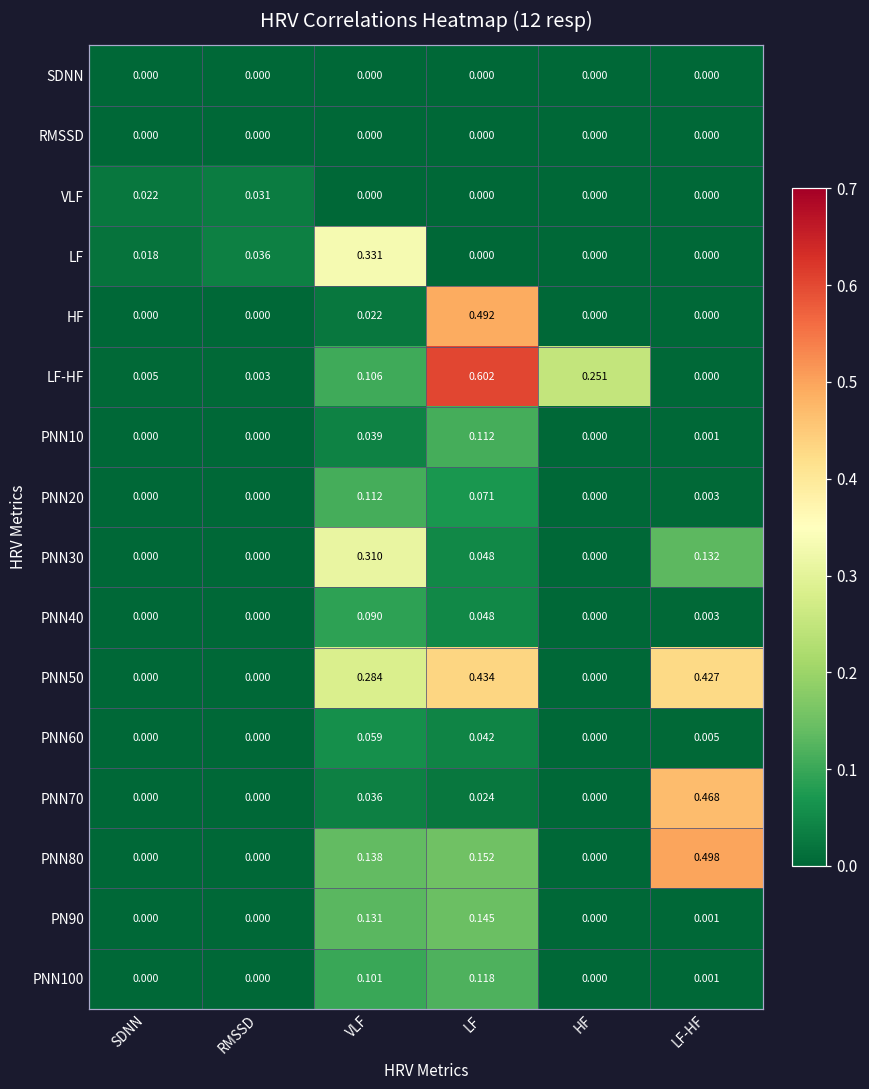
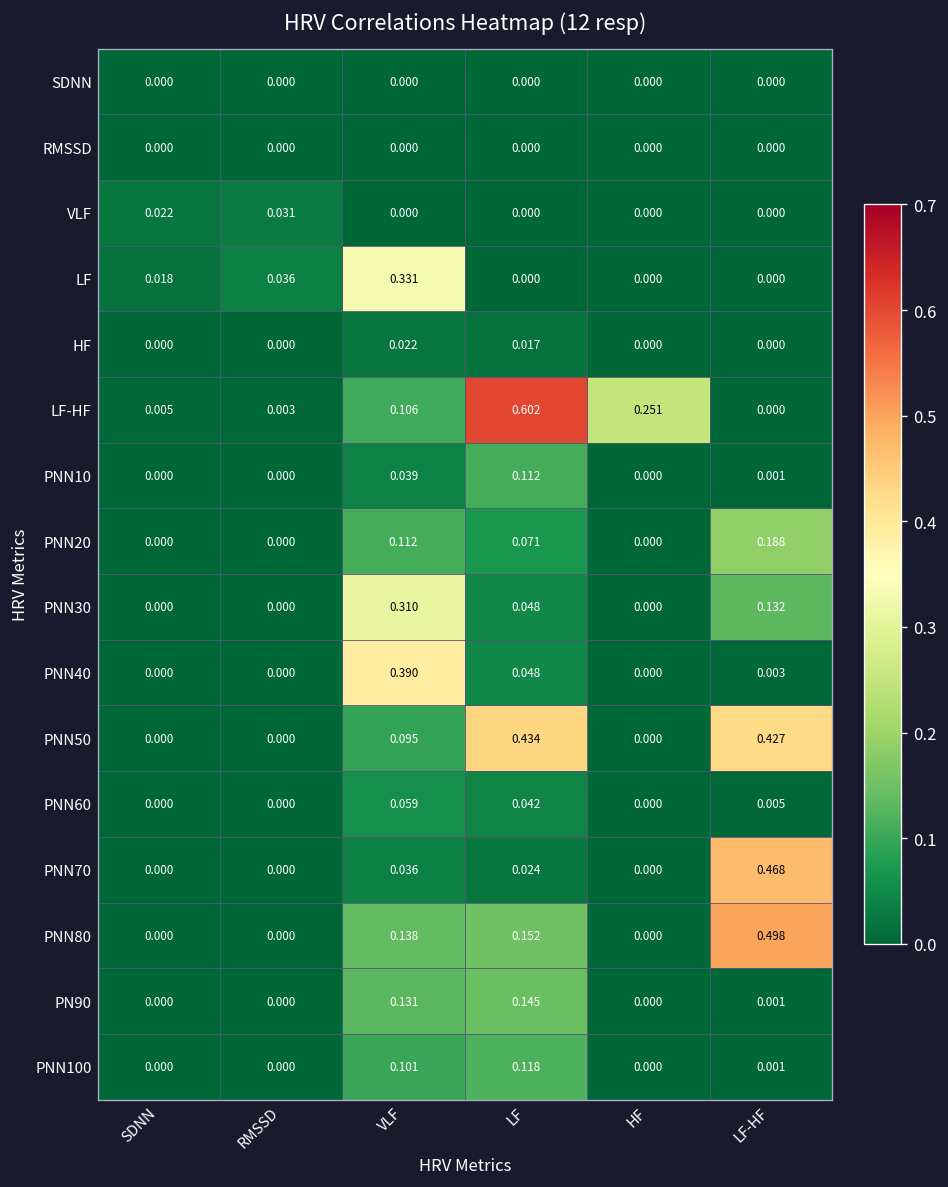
HF, LF: 0.492 -> 0.017
PNN20, LF-HF: 0.003 -> 0.188
PNN40, VLF: 0.090 -> 0.390
PNN50, VLF: 0.284 -> 0.095
